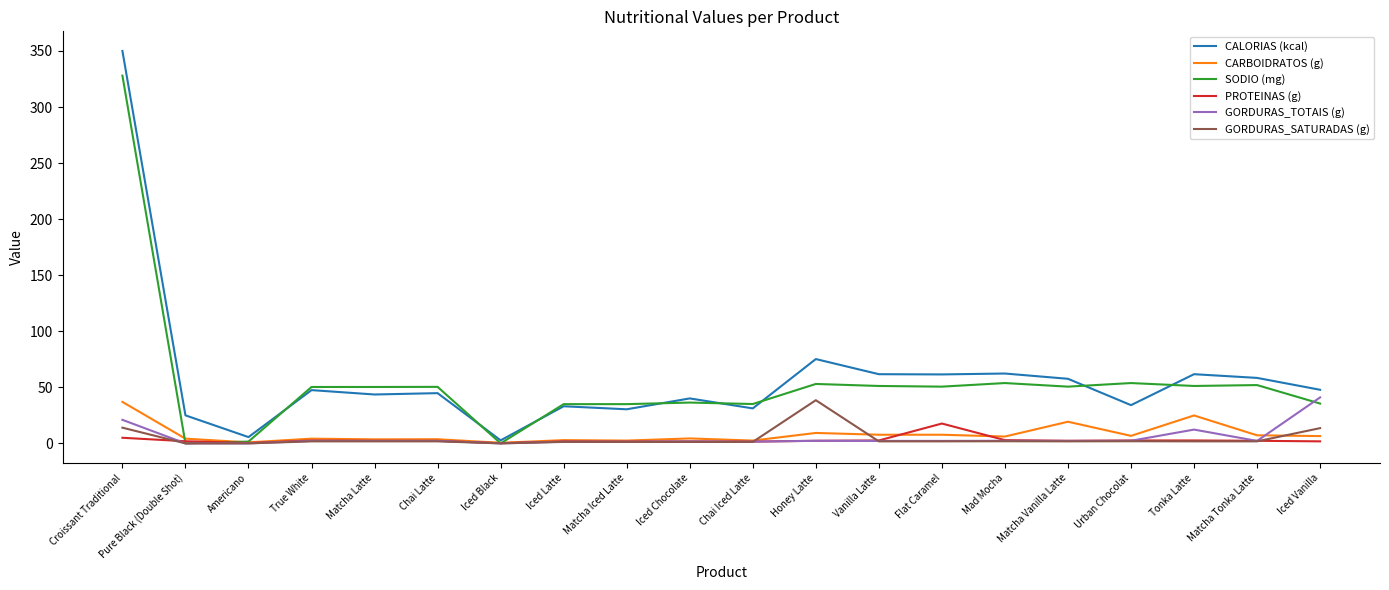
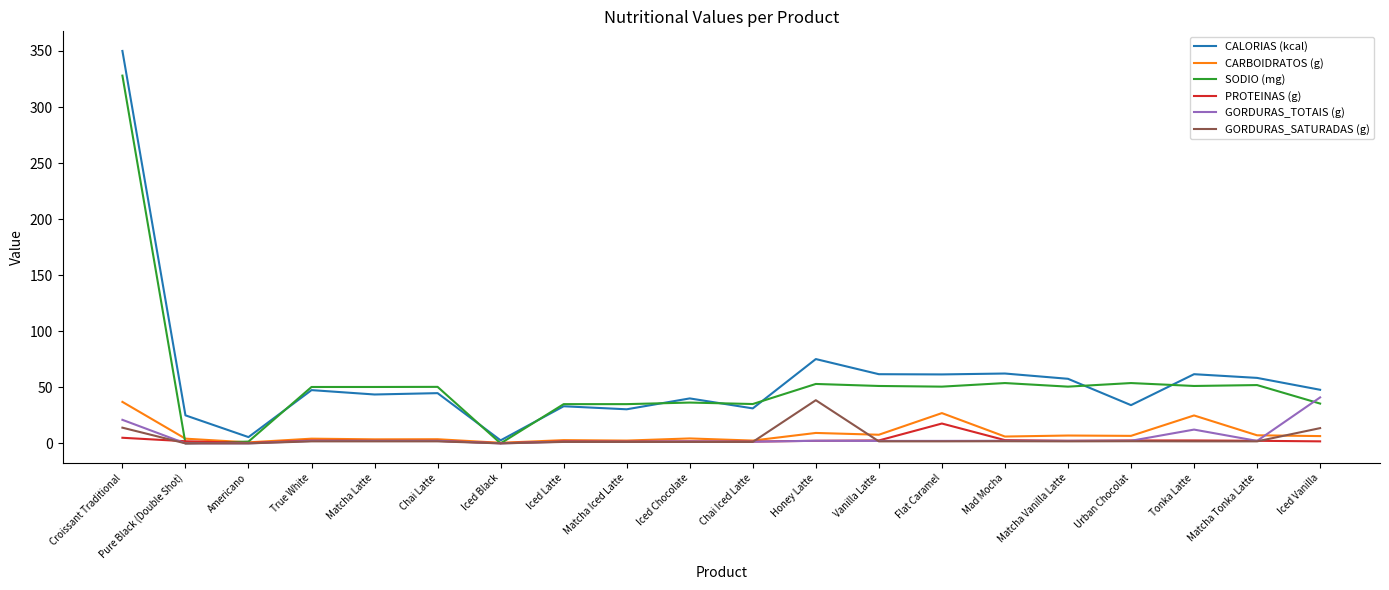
CARBOIDRATOS (g), Flat Caramel: 8 -> 27
CARBOIDRATOS (g), Matcha Vanilla Latte: 19 -> 7
